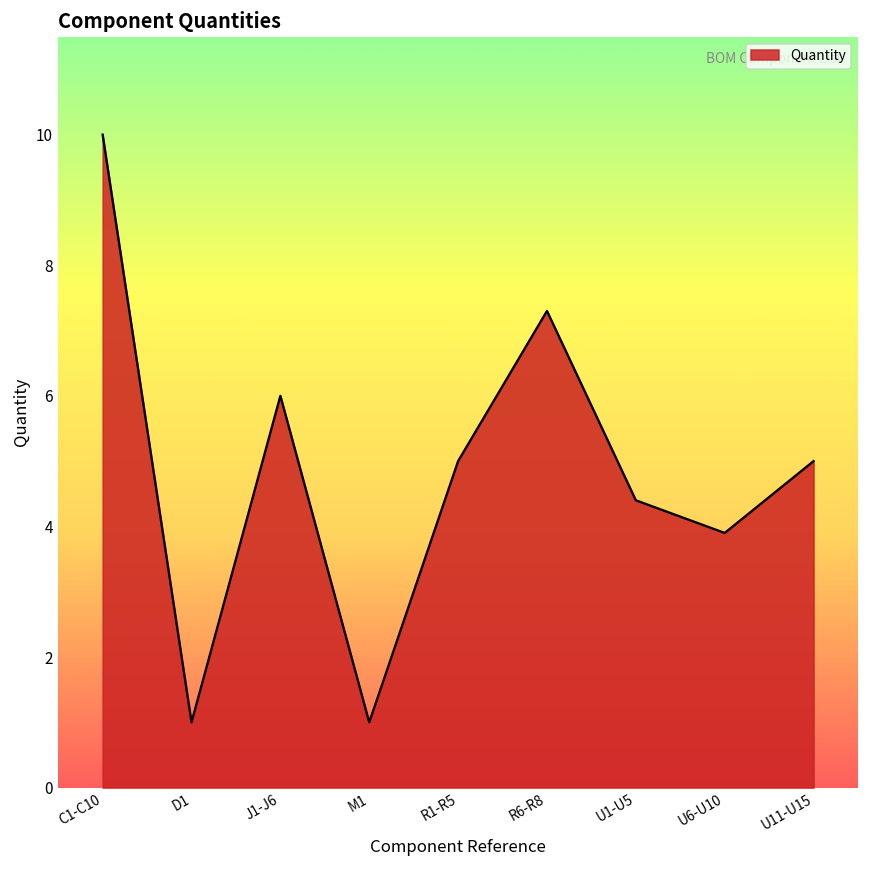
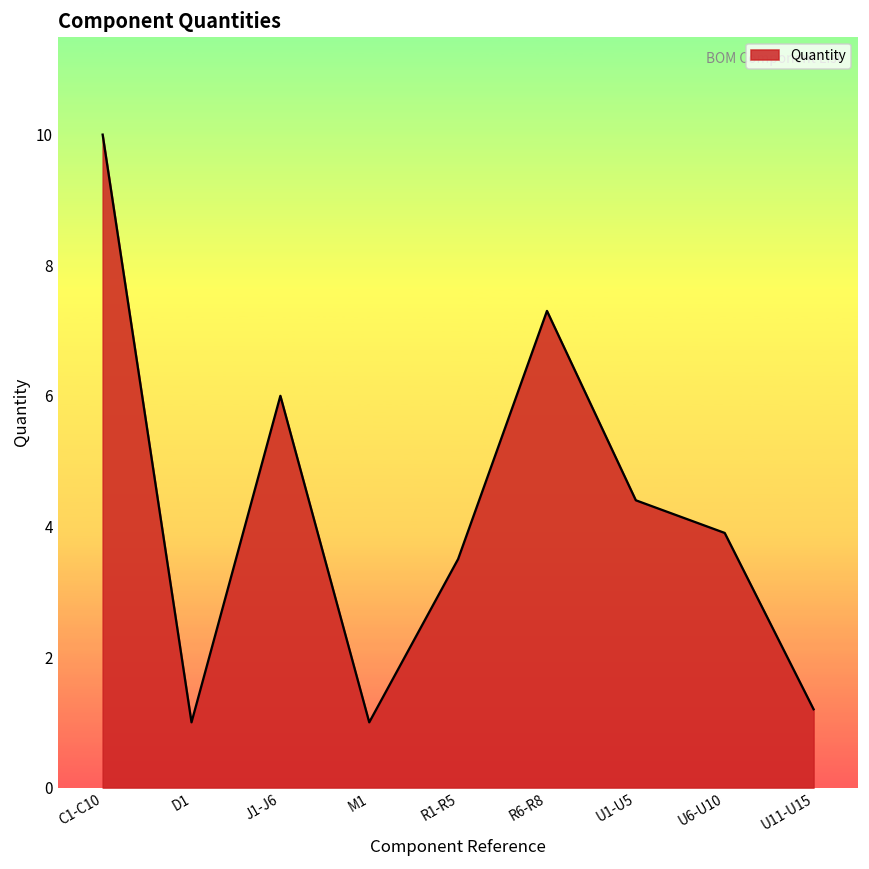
R1-R5: 5.0 -> 3.5
U11-U15: 5.0 -> 1.2
